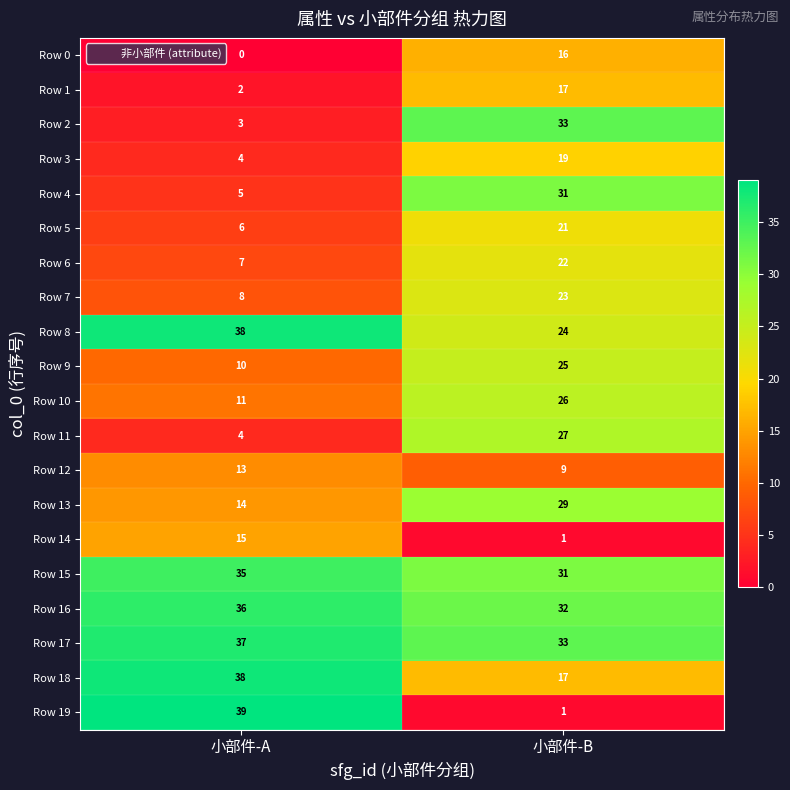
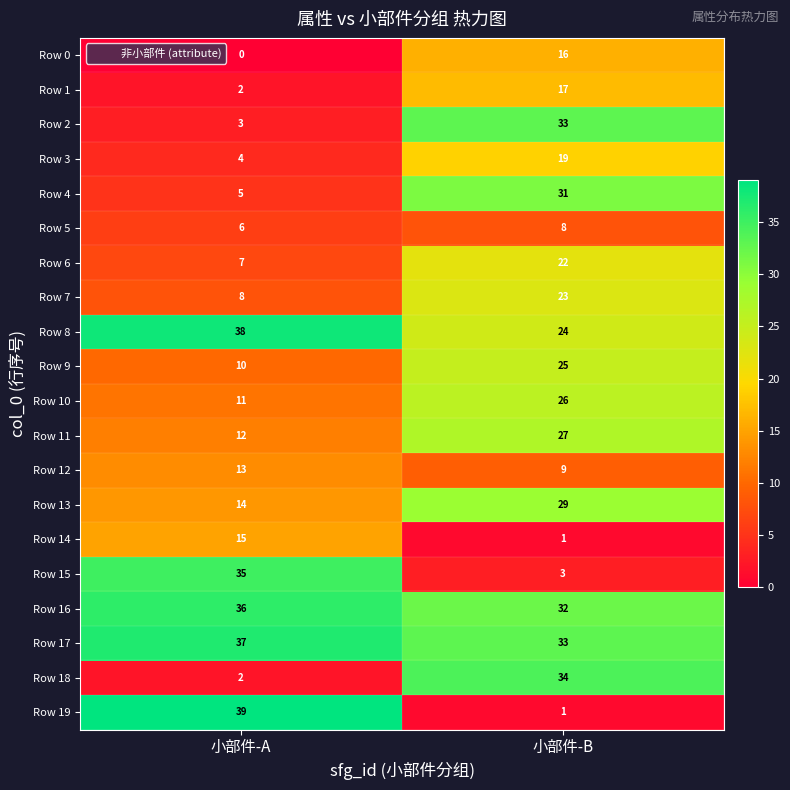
Row 5, 小部件-B: 21 -> 8
Row 11, 小部件-A: 4 -> 12
Row 15, 小部件-B: 31 -> 3
Row 18, 小部件-A: 38 -> 2
Row 18, 小部件-B: 17 -> 34
